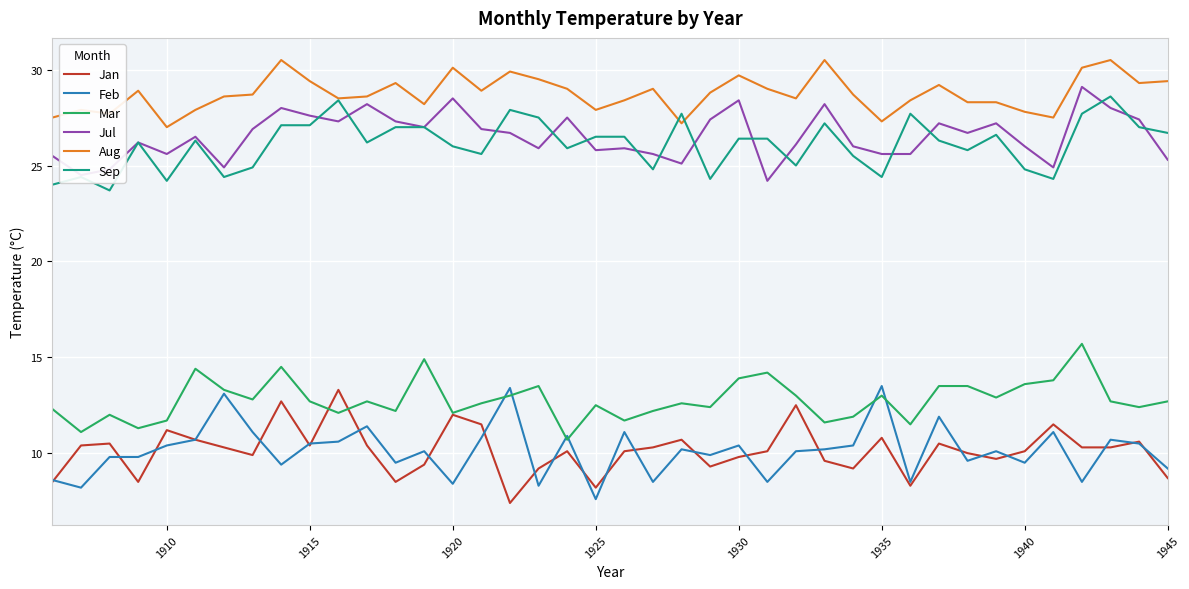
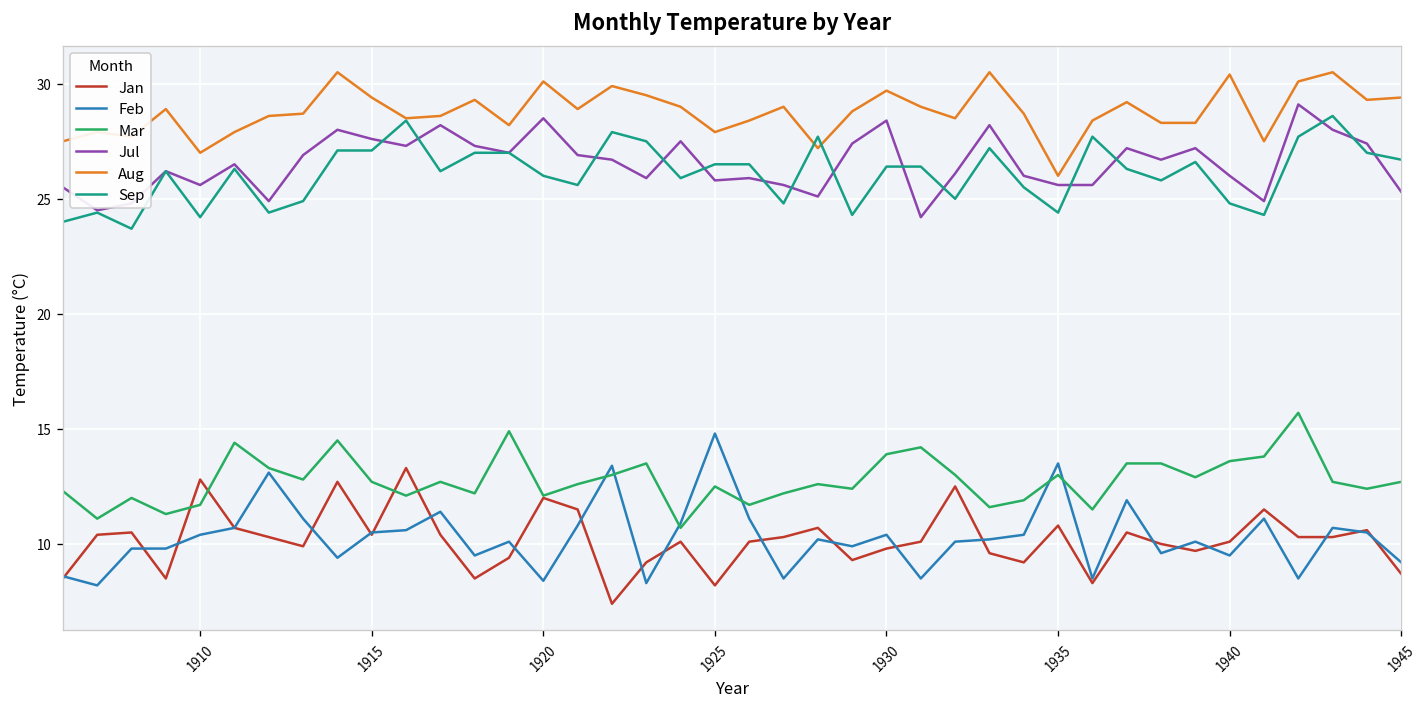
Jan, 1910: 11.2 -> 12.8
Feb, 1925: 7.6 -> 14.8
Aug, 1935: 27.3 -> 26.0
Aug, 1940: 27.8 -> 30.4
